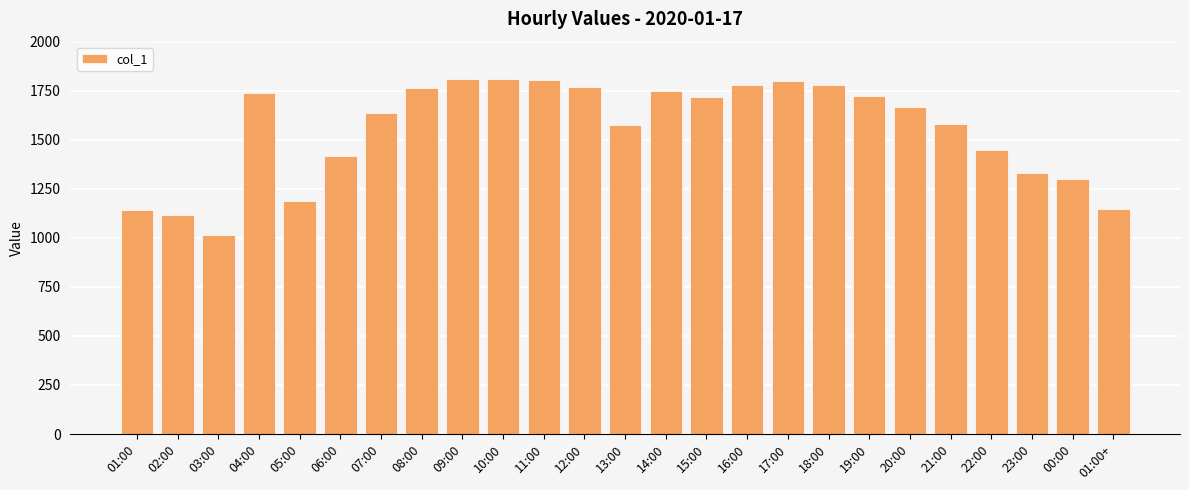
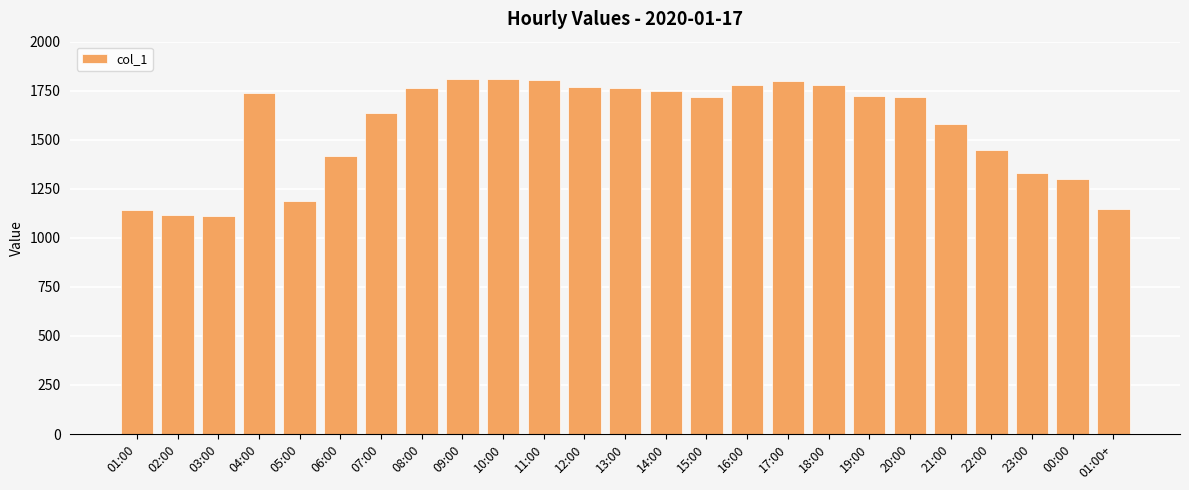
03:00: 1010 -> 1110
13:00: 1580 -> 1770
20:00: 1670 -> 1720
